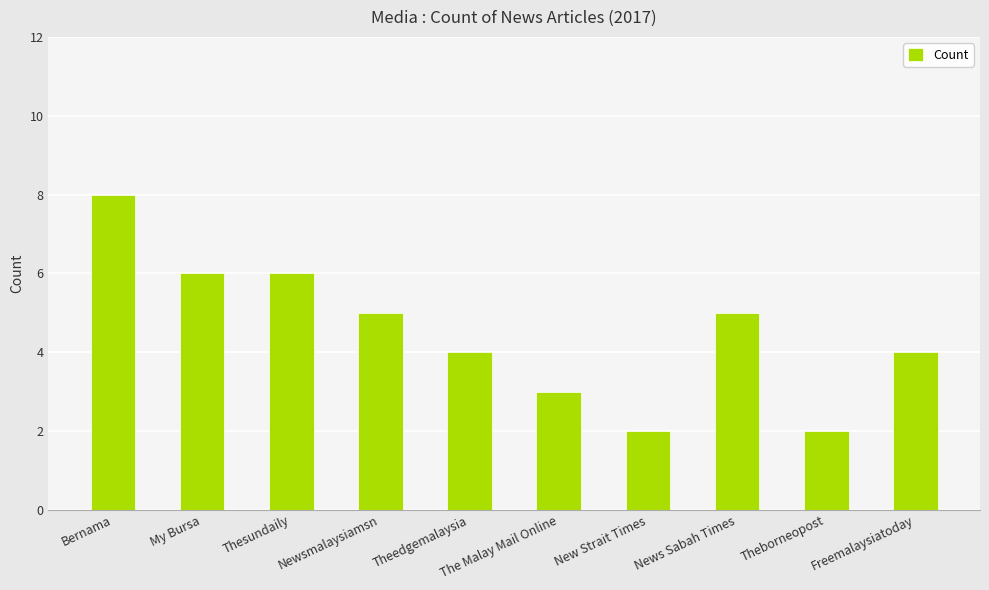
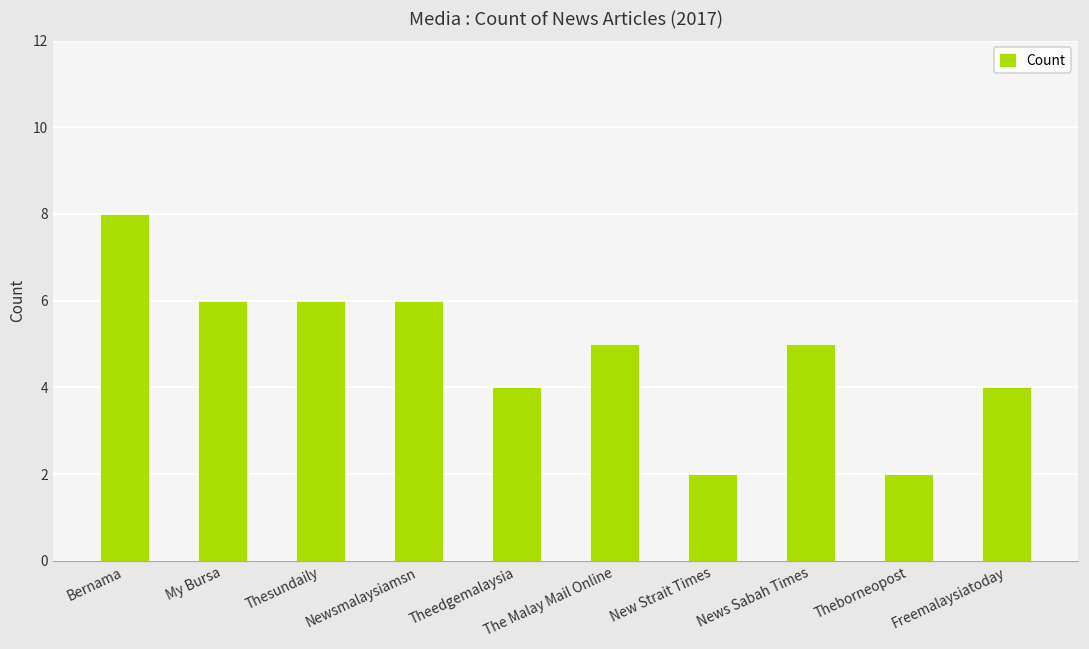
Newsmalaysiamsn: 5 -> 6
The Malay Mail Online: 3 -> 5
